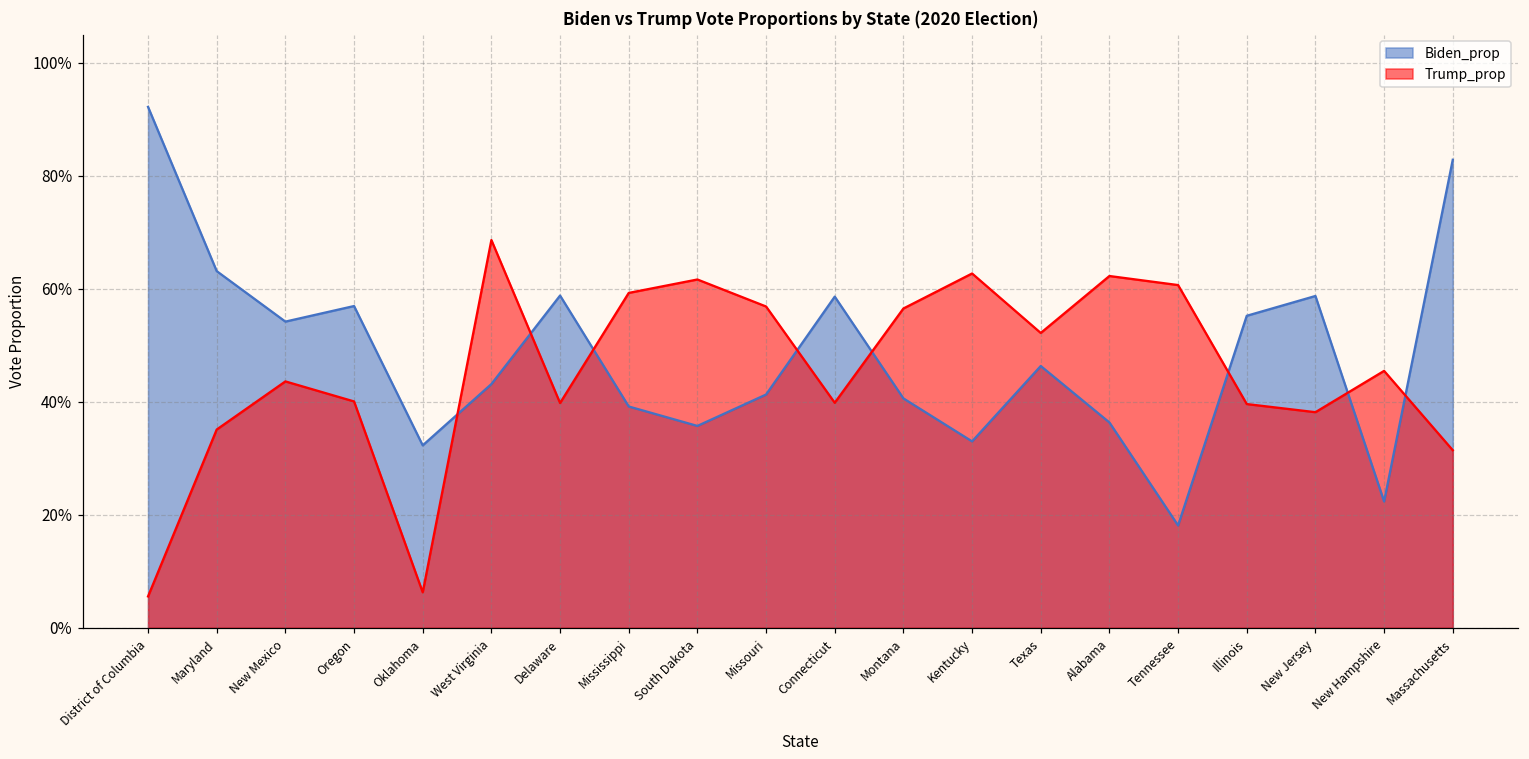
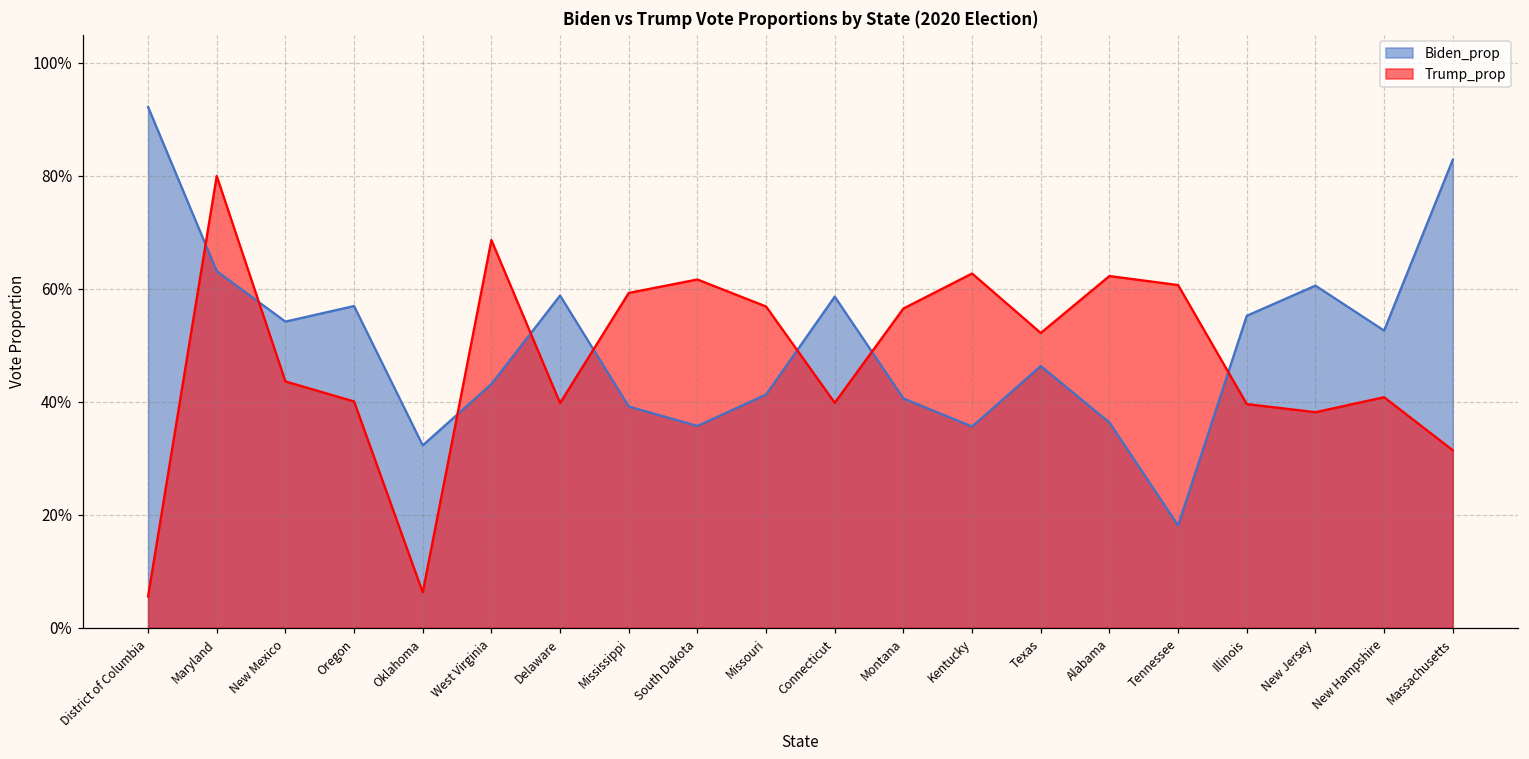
Trump_prop, Maryland: 35% -> 80%
Biden_prop, Kentucky: 33% -> 36%
Biden_prop, New Jersey: 59% -> 61%
Biden_prop, New Hampshire: 22% -> 53%
Trump_prop, New Hampshire: 45% -> 41%
